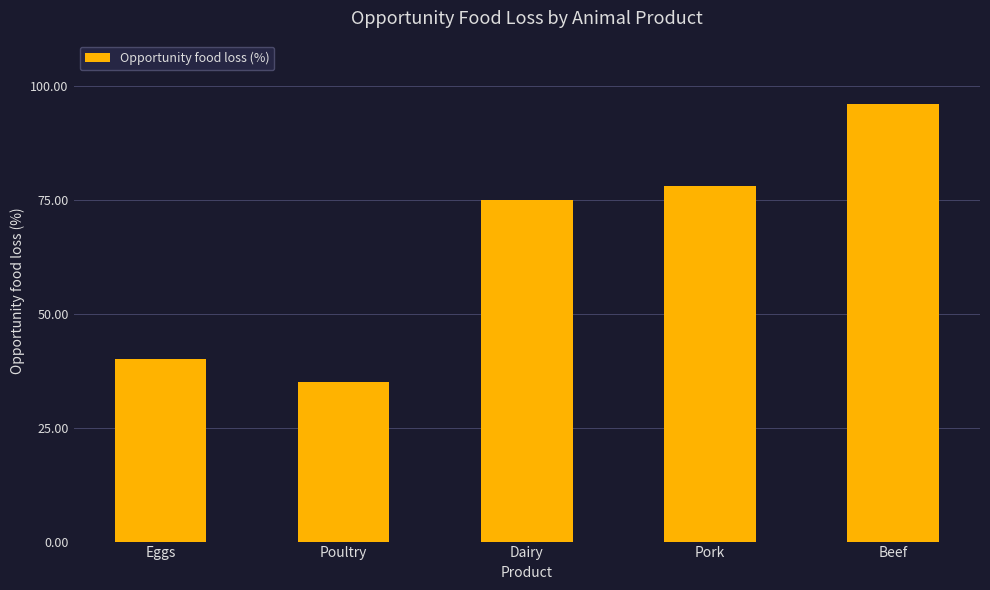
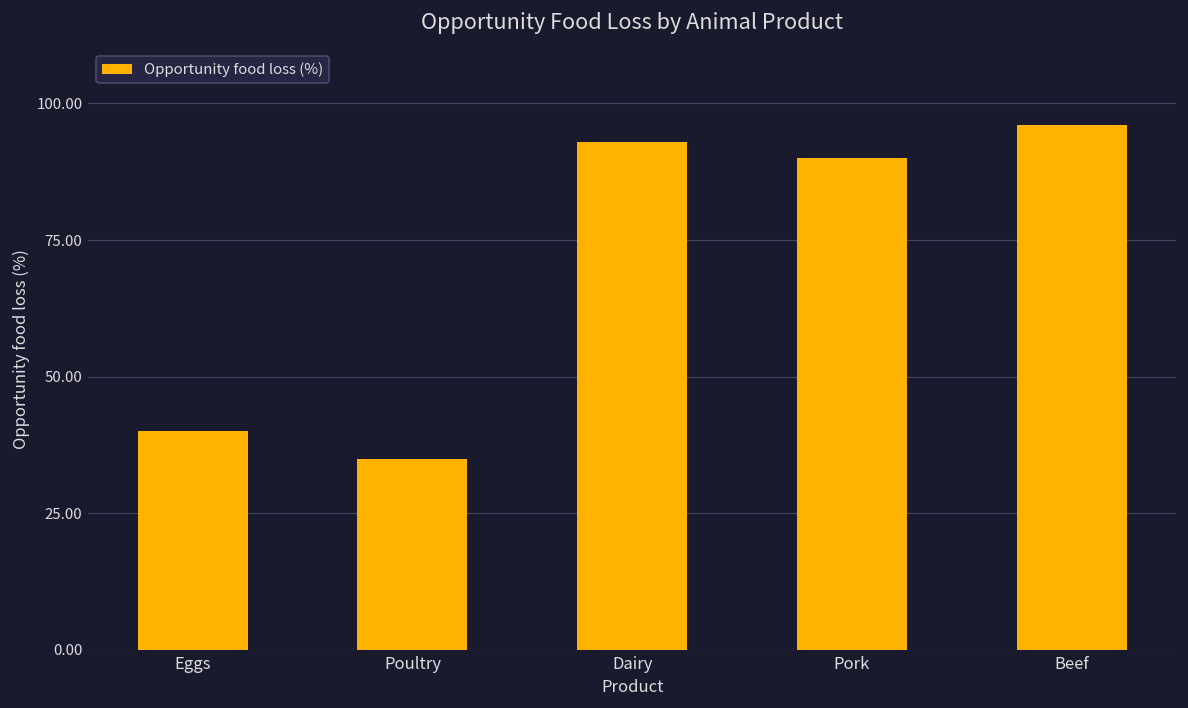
Dairy: 75 -> 93
Pork: 78 -> 90
